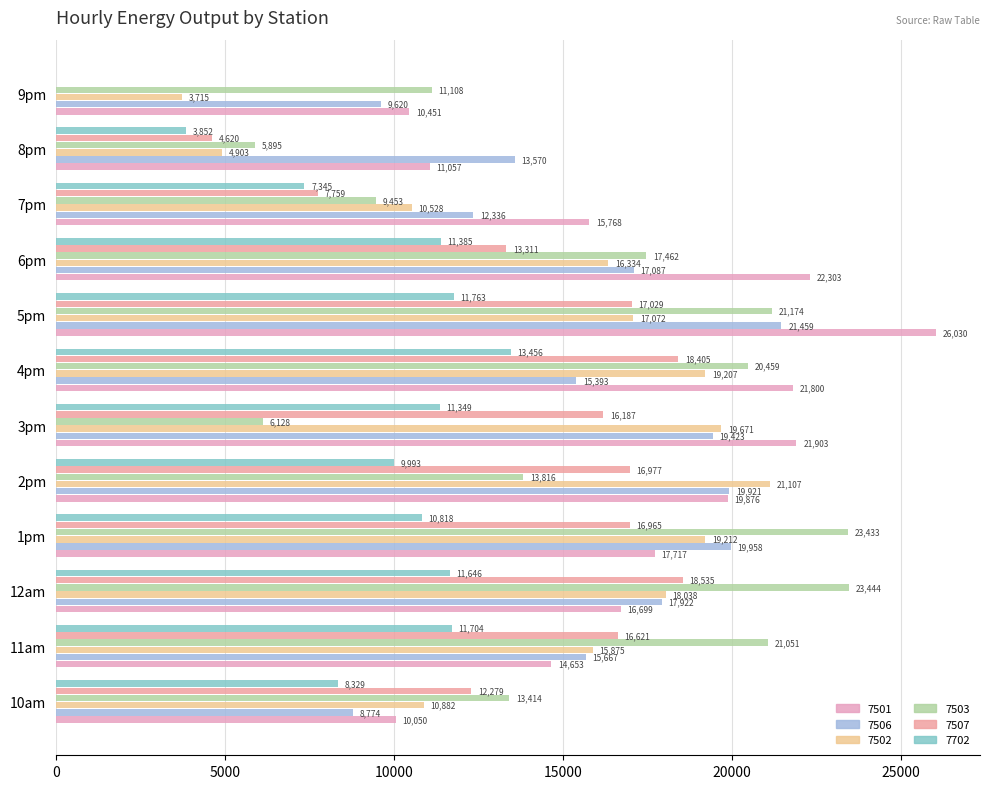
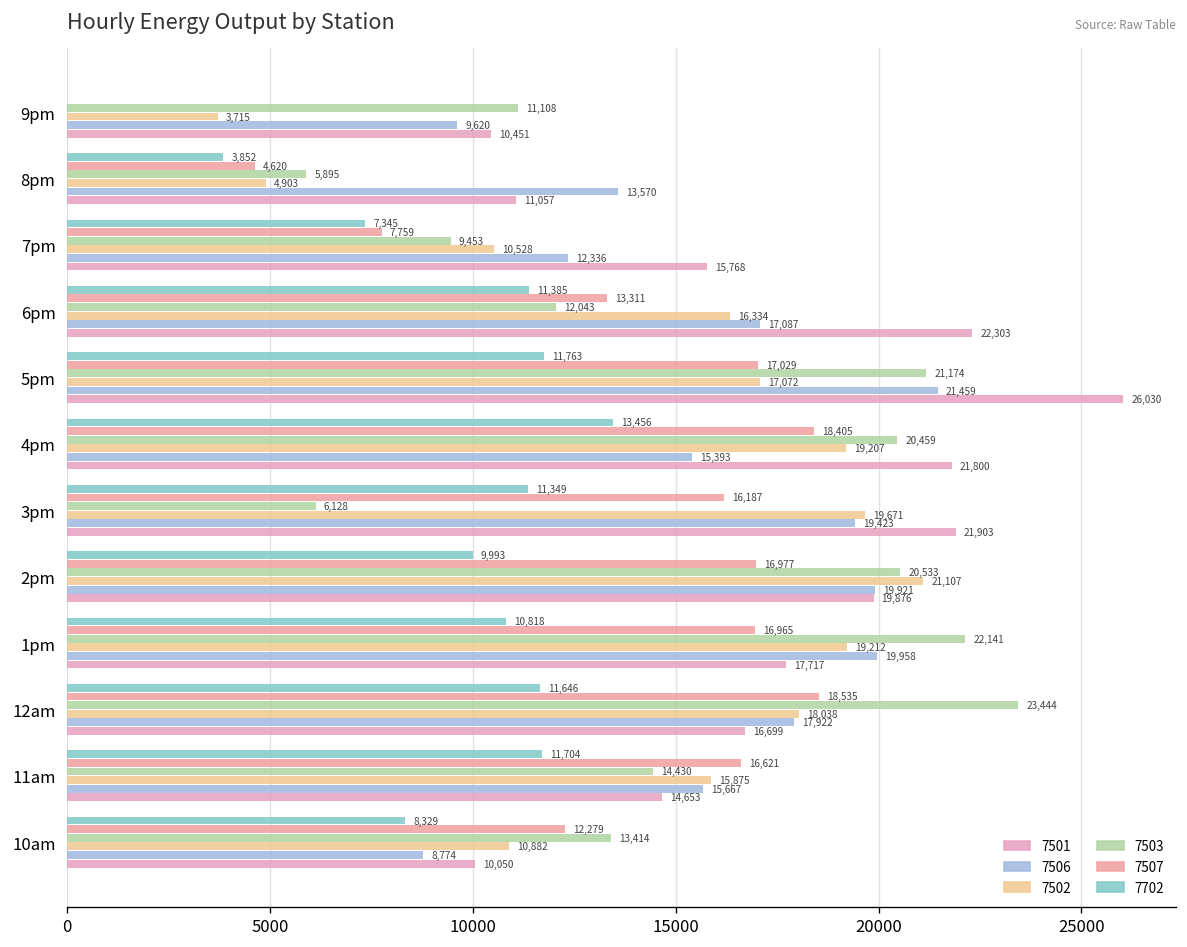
7503, 6pm: 17,462 -> 12,043
7503, 2pm: 13,816 -> 20,533
7503, 1pm: 23,433 -> 22,141
7503, 11am: 21,051 -> 14,430
